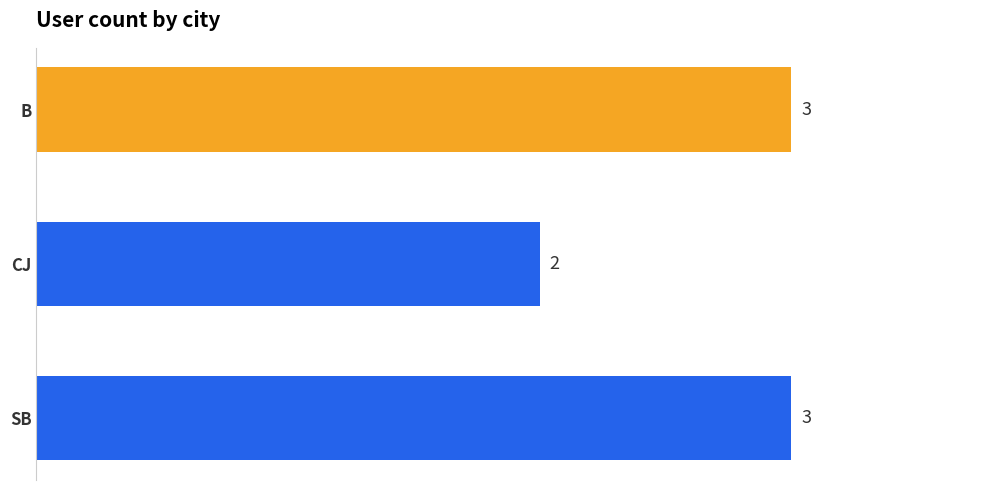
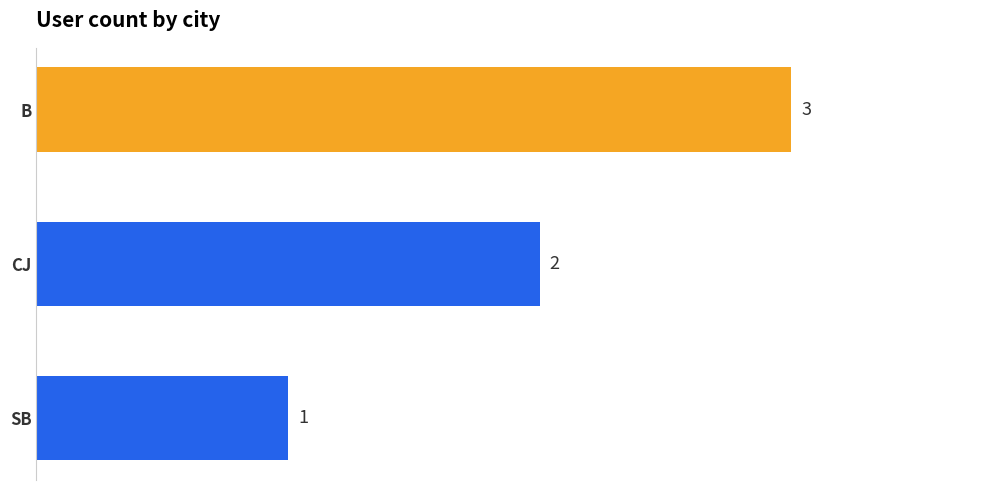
SB: 3 -> 1
